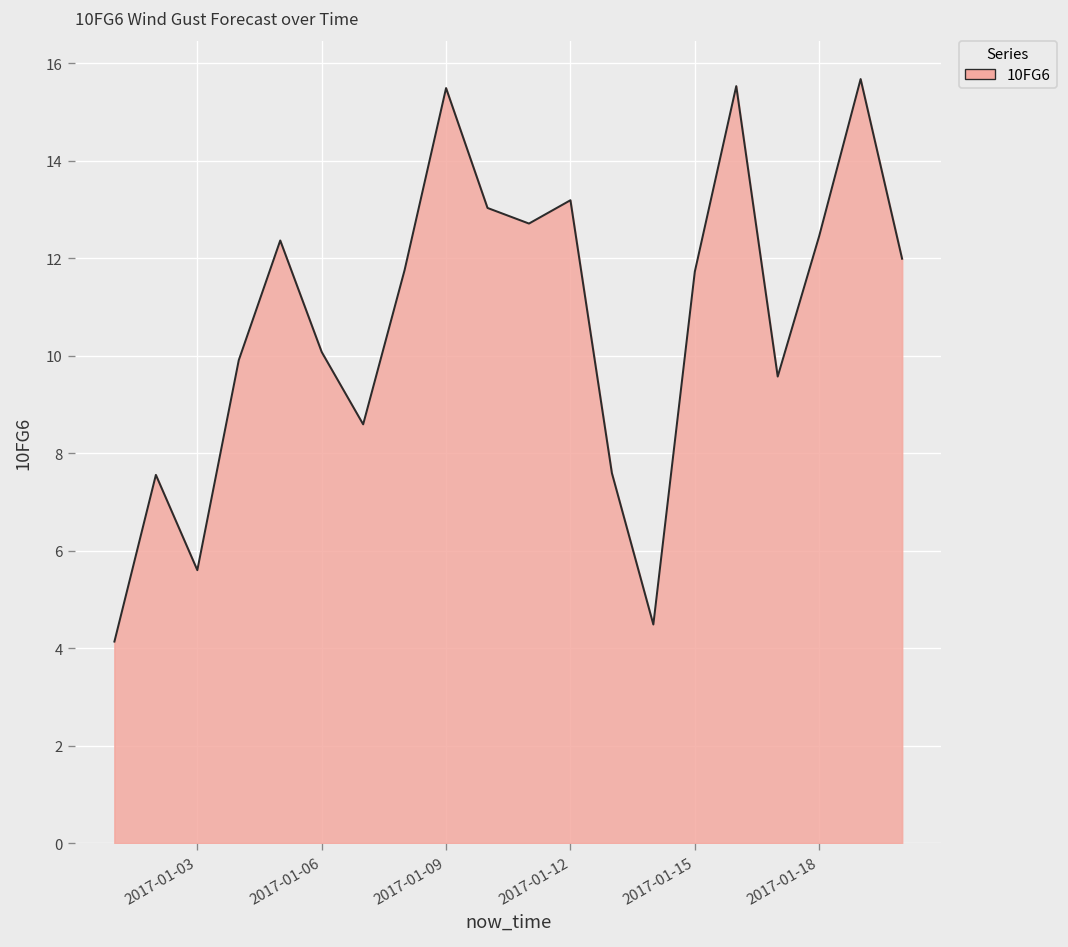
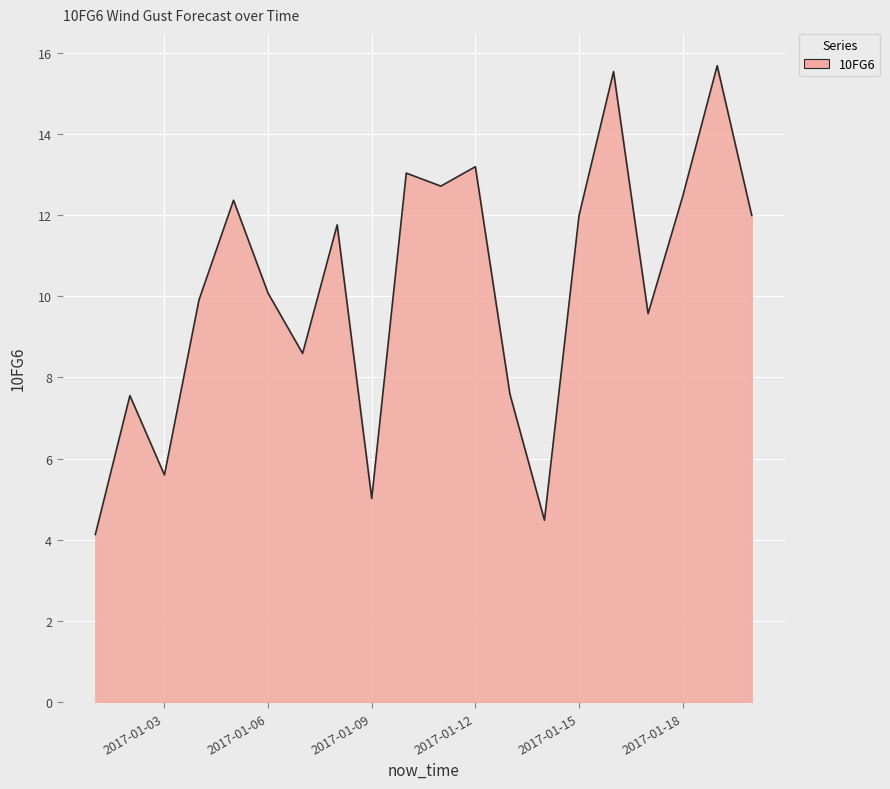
2017-01-09: 15.5 -> 5.0
2017-01-15: 11.7 -> 12.0
